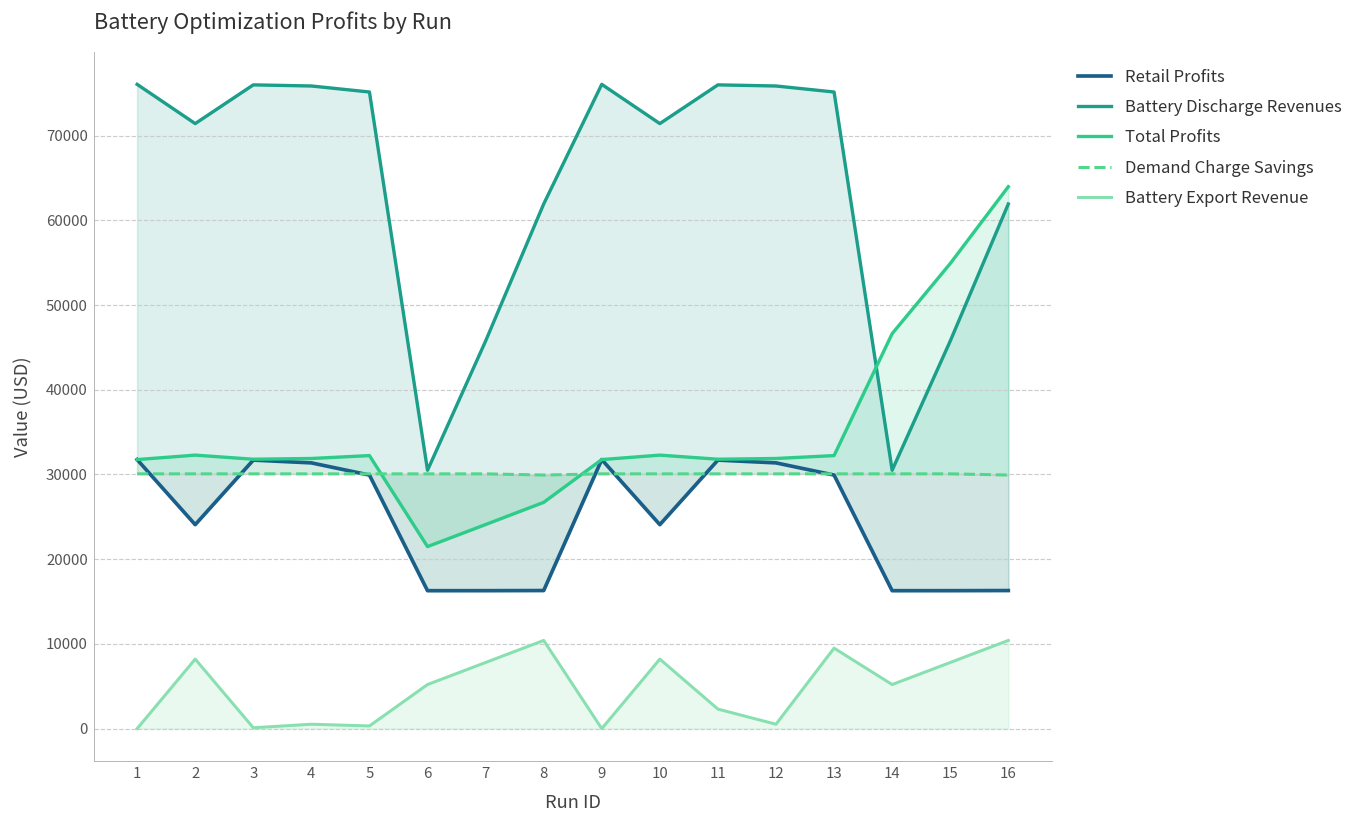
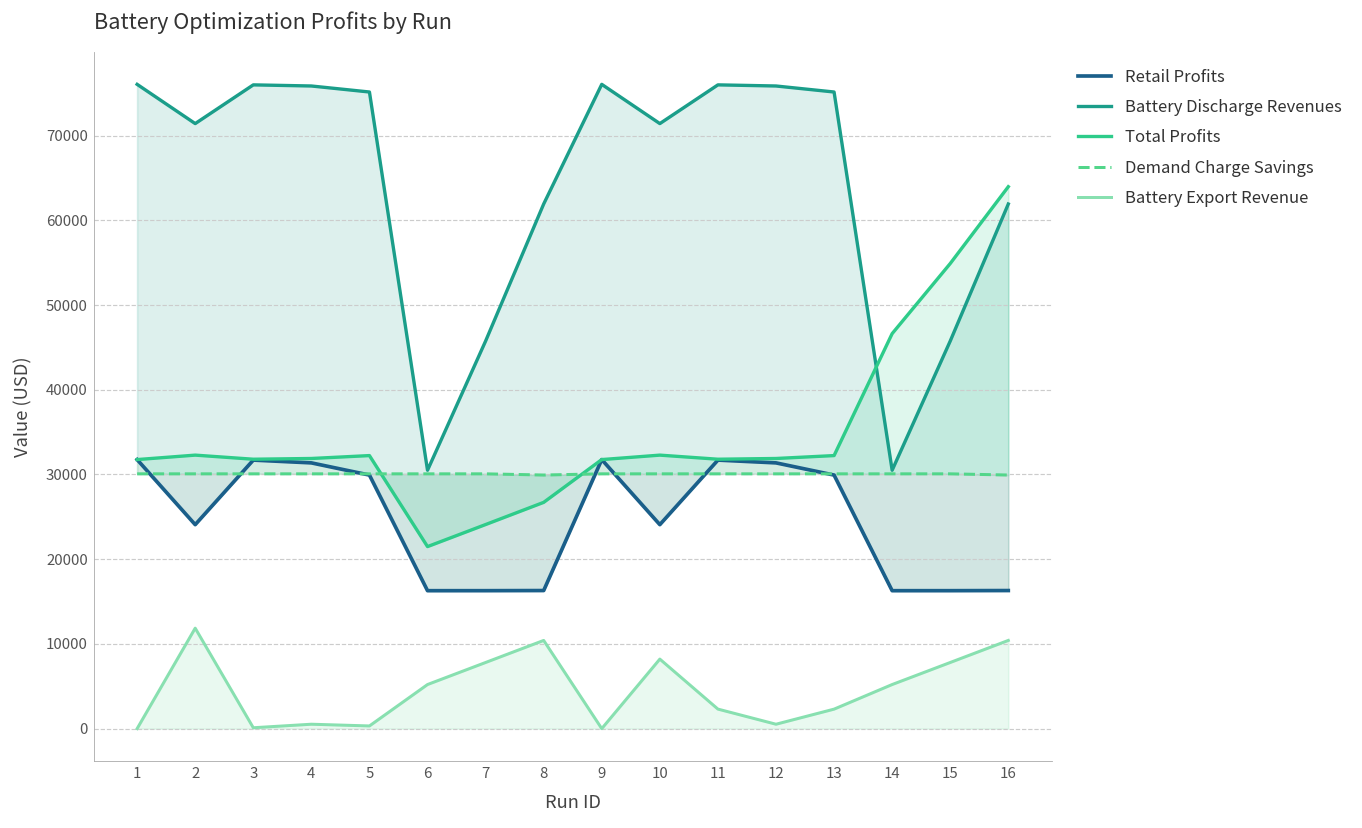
Battery Export Revenue, 2: 8000 -> 12000
Battery Export Revenue, 13: 9000 -> 2000
